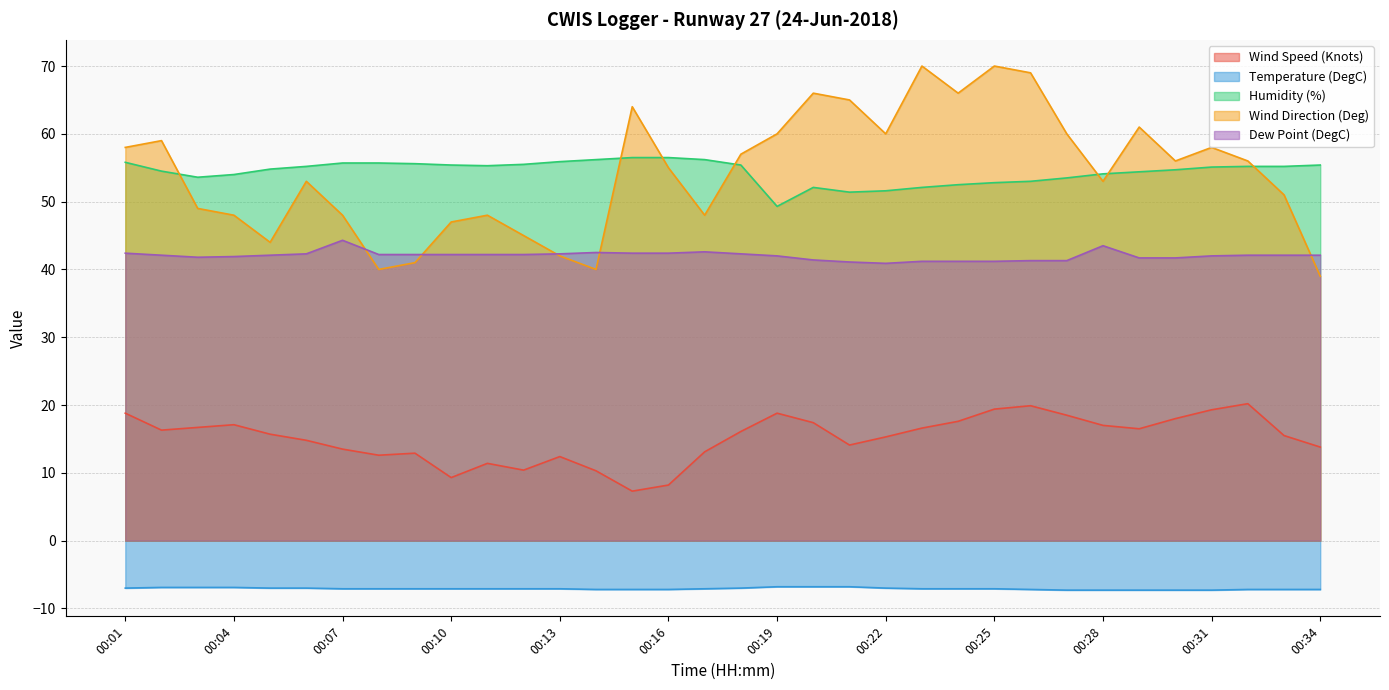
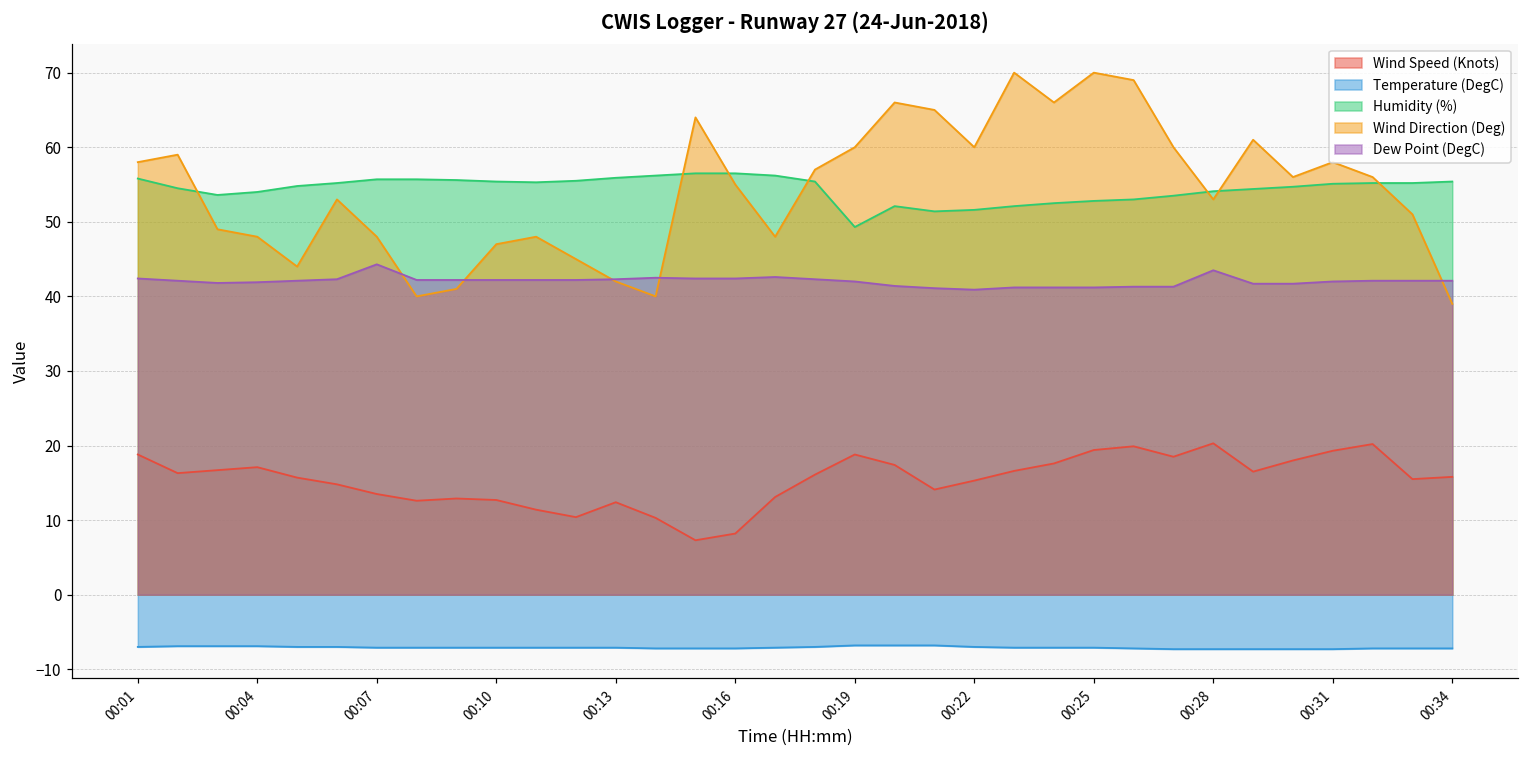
Wind Speed (Knots), 00:10: 9 -> 13
Wind Speed (Knots), 00:28: 17 -> 20
Wind Speed (Knots), 00:34: 14 -> 16
